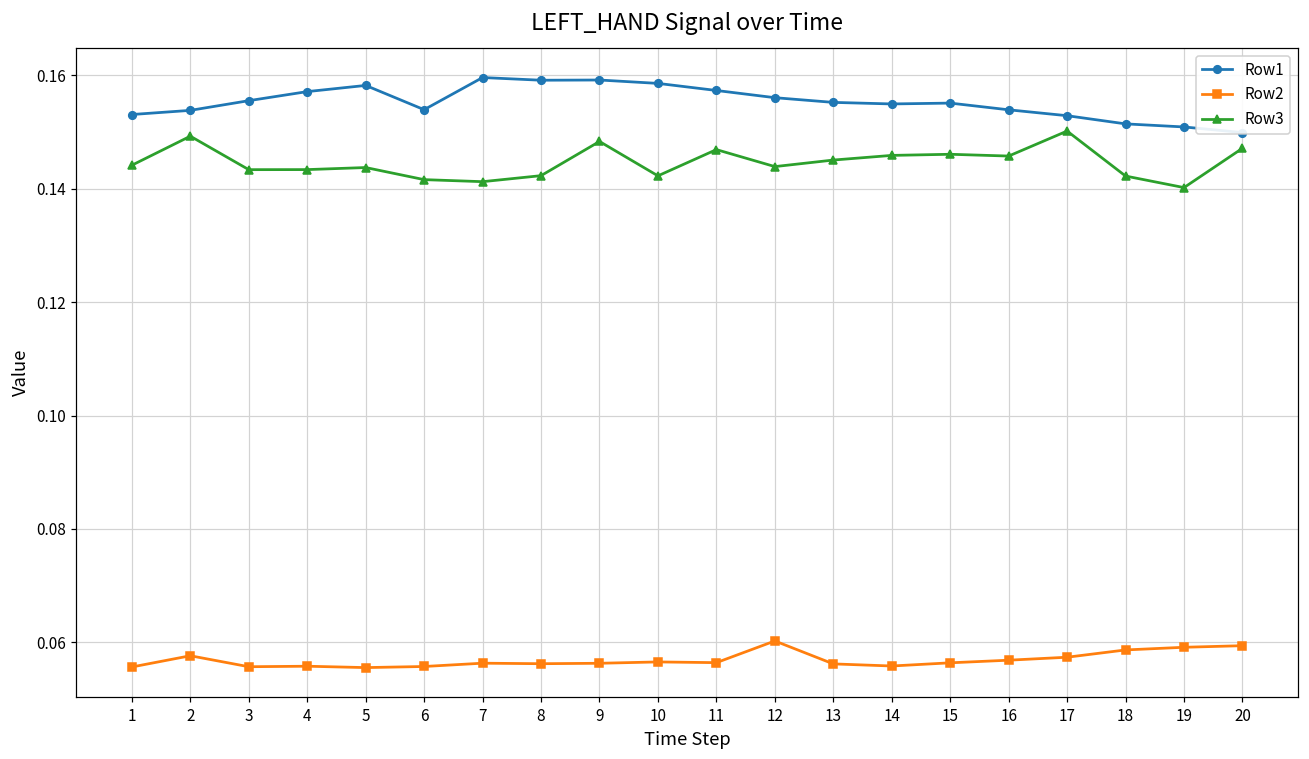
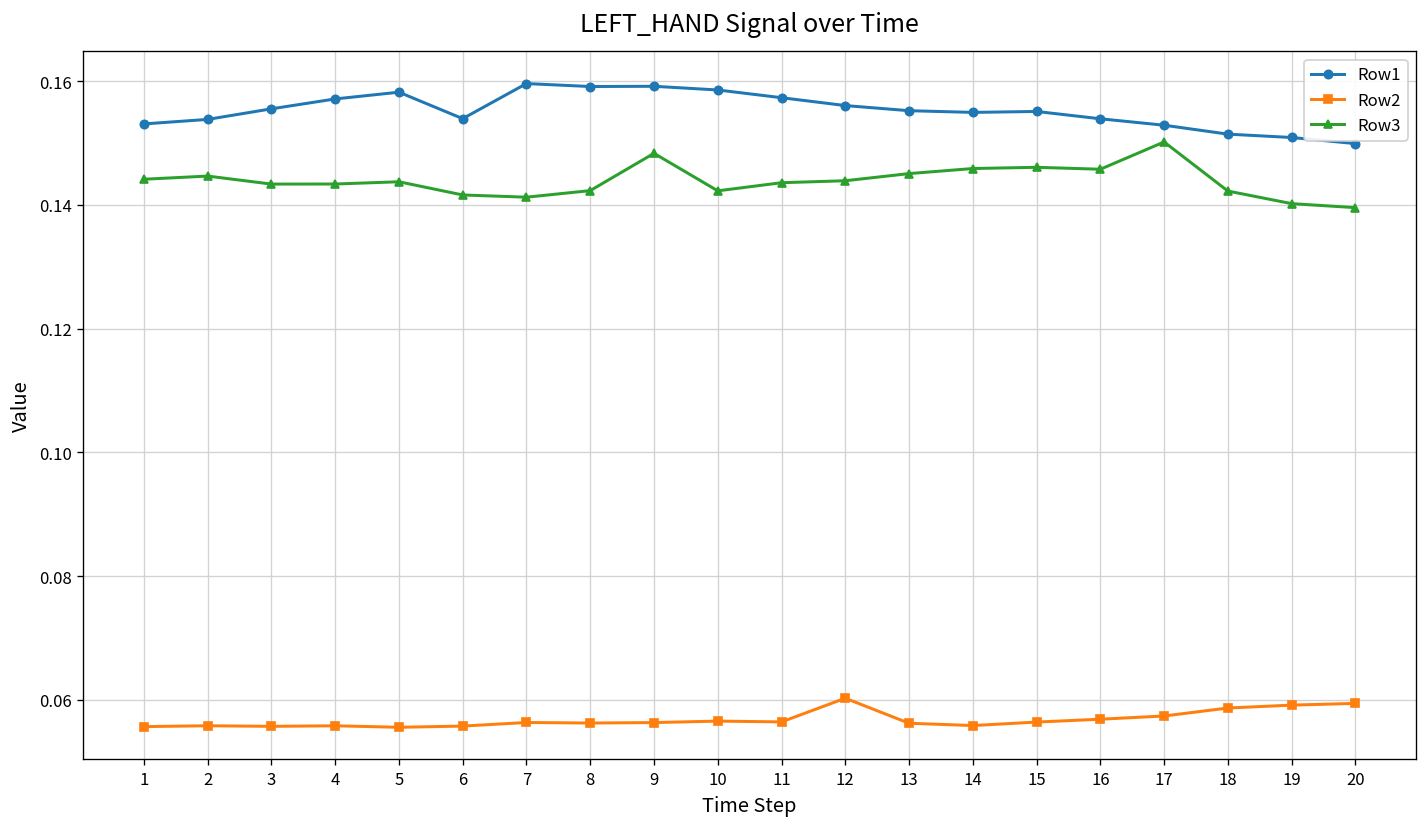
Row2, 2: 0.058 -> 0.056
Row3, 2: 0.149 -> 0.145
Row3, 11: 0.147 -> 0.144
Row3, 20: 0.147 -> 0.140
